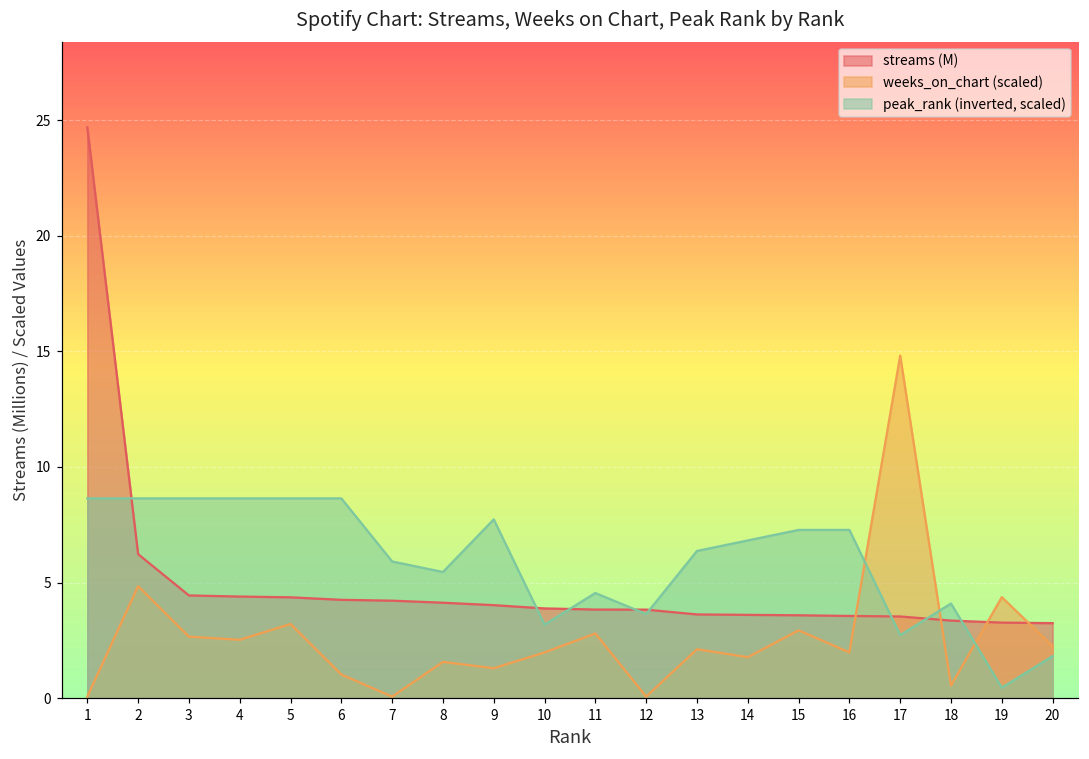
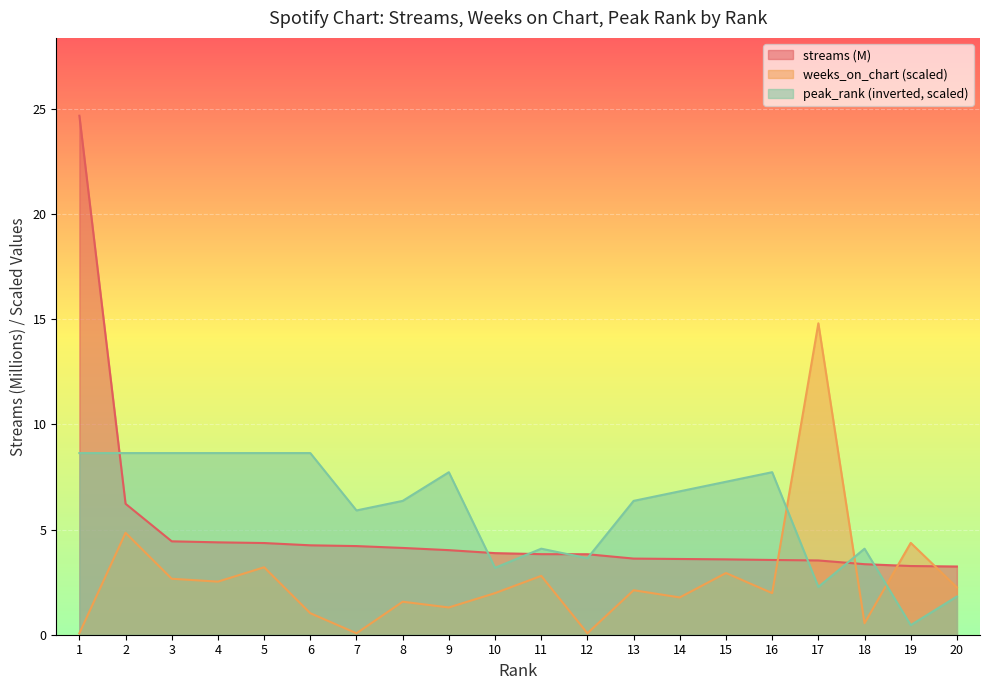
peak_rank (inverted, scaled), 8: 5.5 -> 6.4
peak_rank (inverted, scaled), 11: 4.5 -> 4.1
peak_rank (inverted, scaled), 16: 7.3 -> 7.7
peak_rank (inverted, scaled), 17: 2.7 -> 2.3
